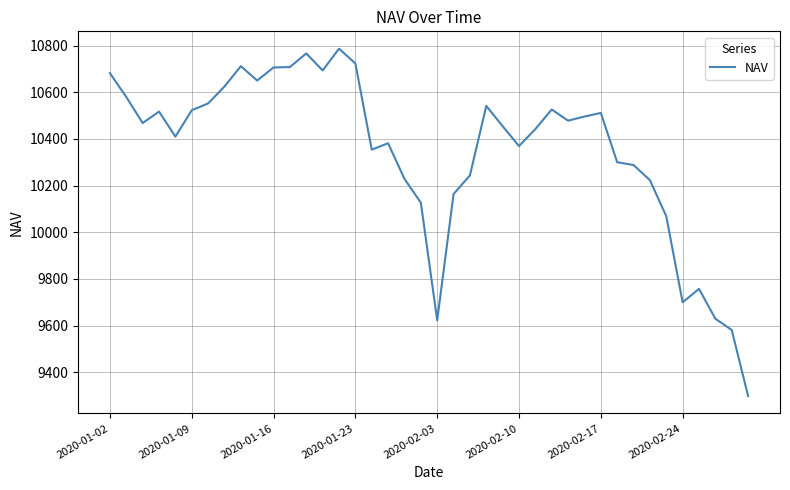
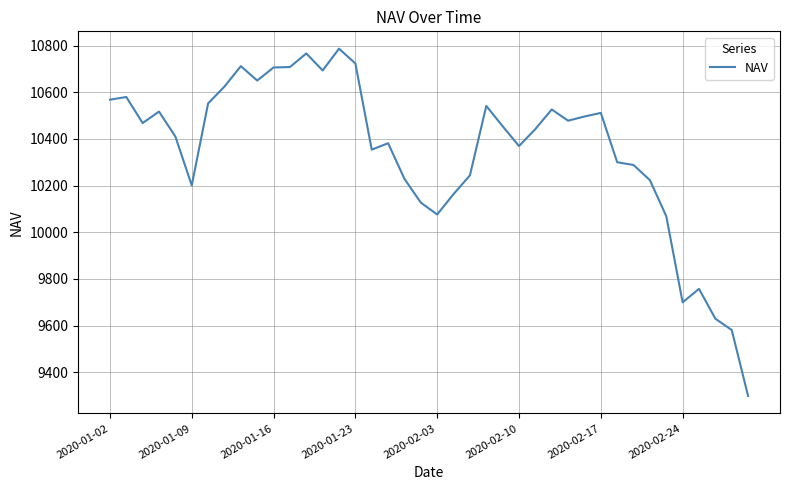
2020-01-02: 10680 -> 10570
2020-01-09: 10520 -> 10200
2020-02-03: 9620 -> 10080
